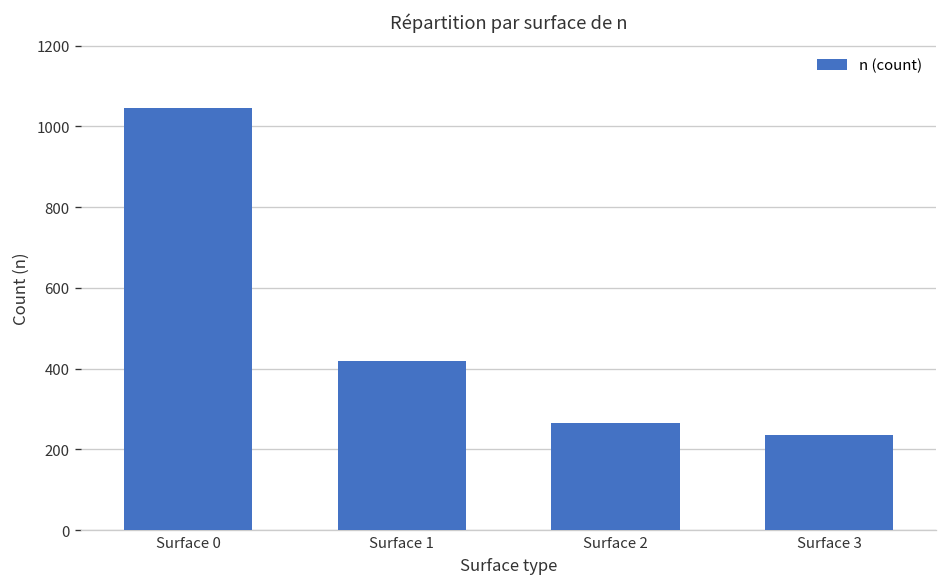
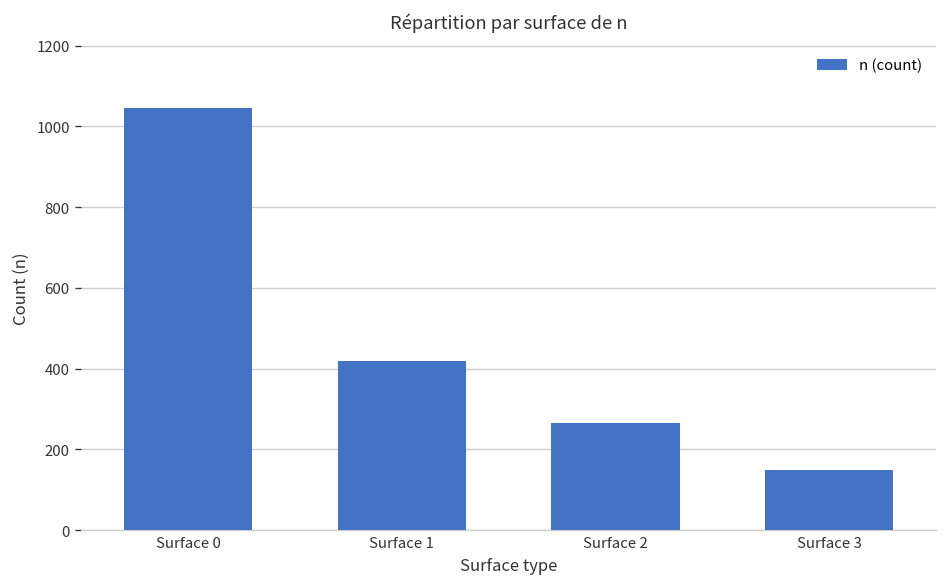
Surface 3: 240 -> 150
